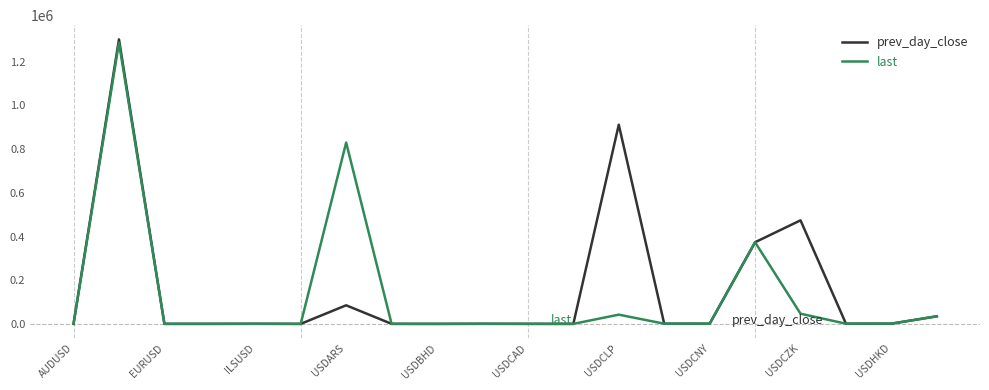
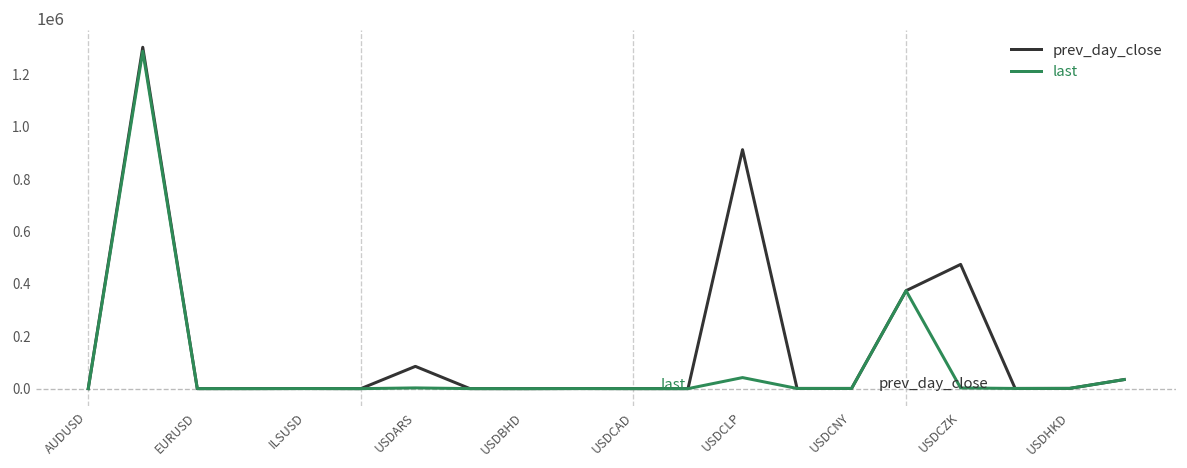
last, USDARS: 830000 -> 0
last, USDCZK: 50000 -> 0
